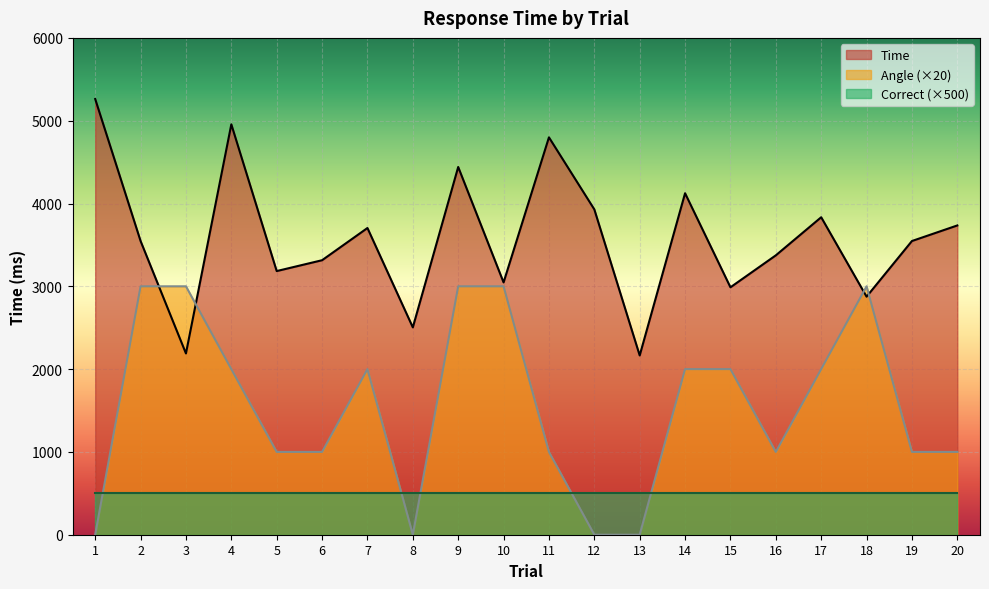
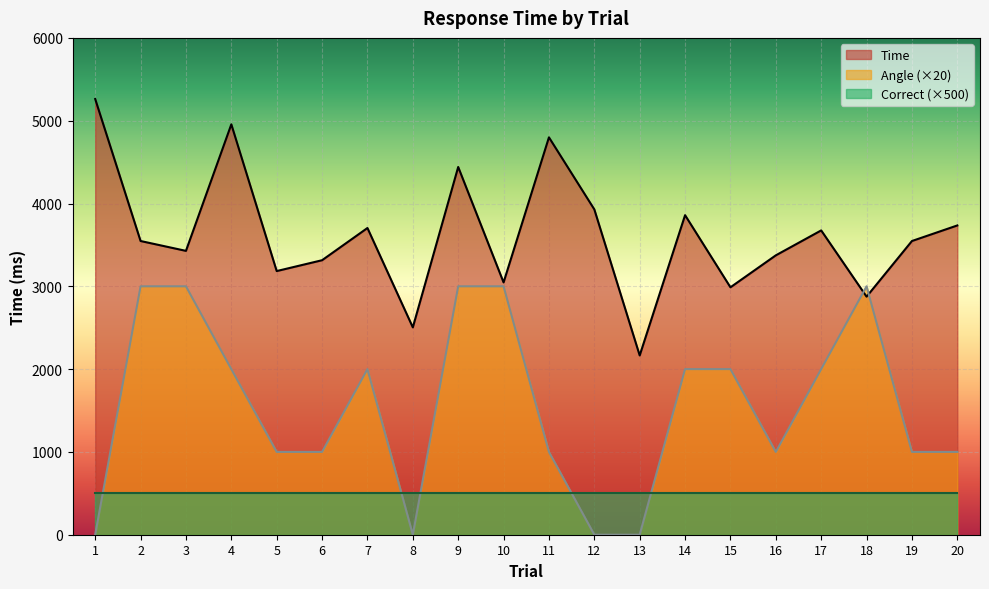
Time, 3: 2200 -> 3400
Time, 14: 4100 -> 3900
Time, 17: 3800 -> 3700
